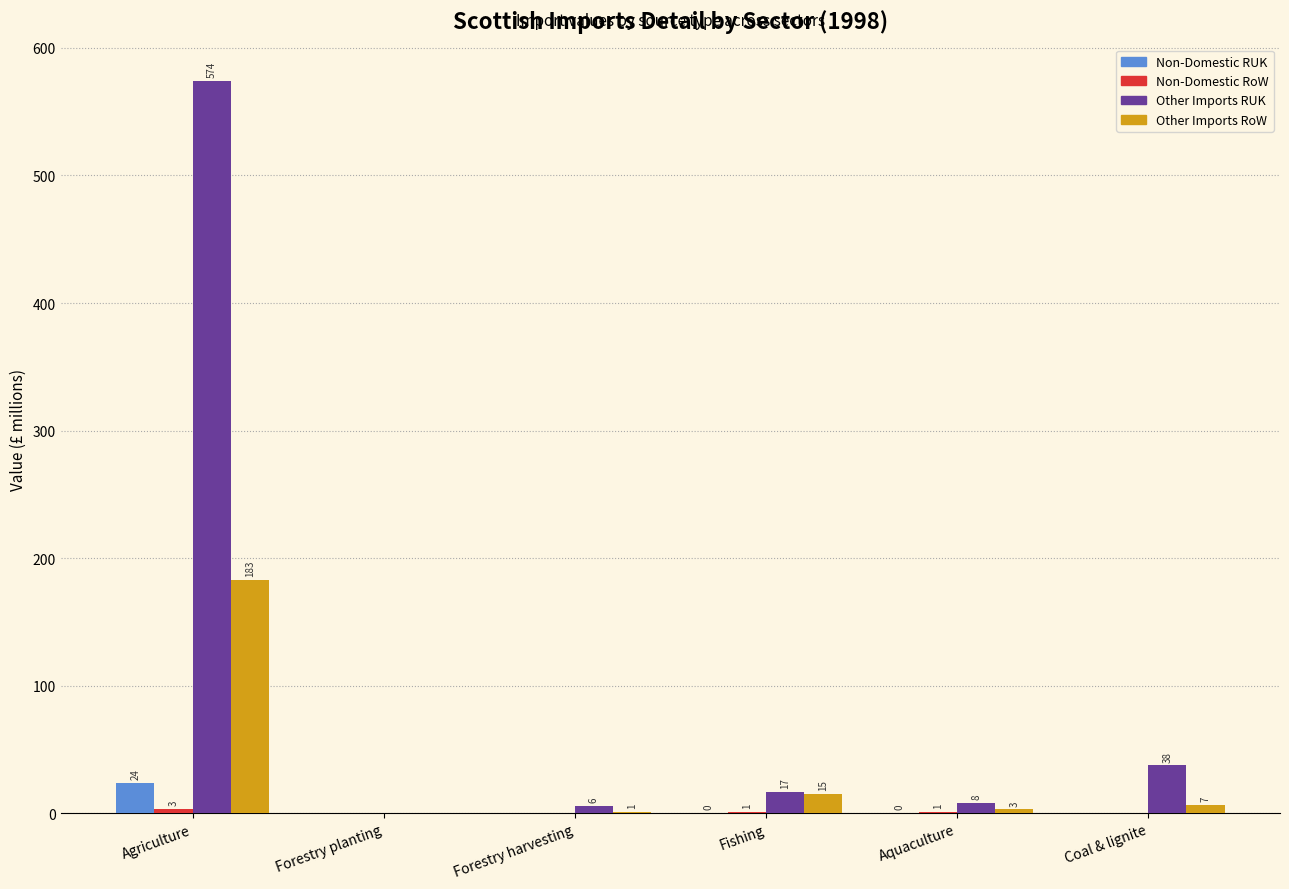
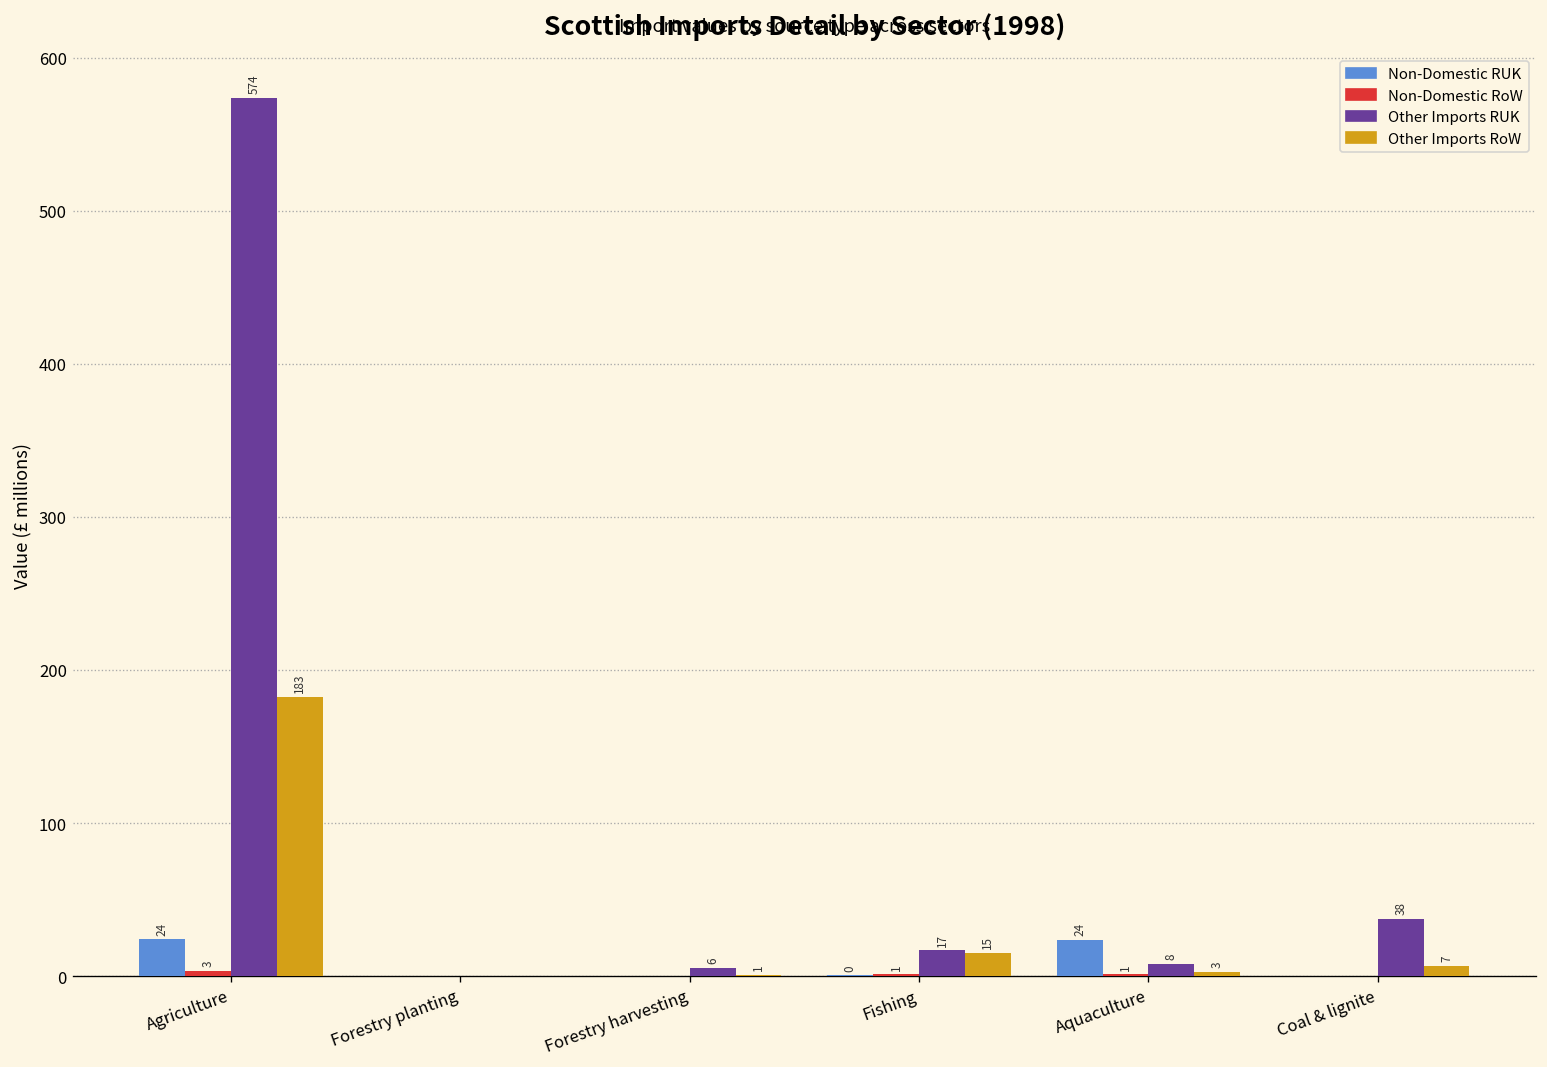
Non-Domestic RUK, Aquaculture: 0 -> 24
